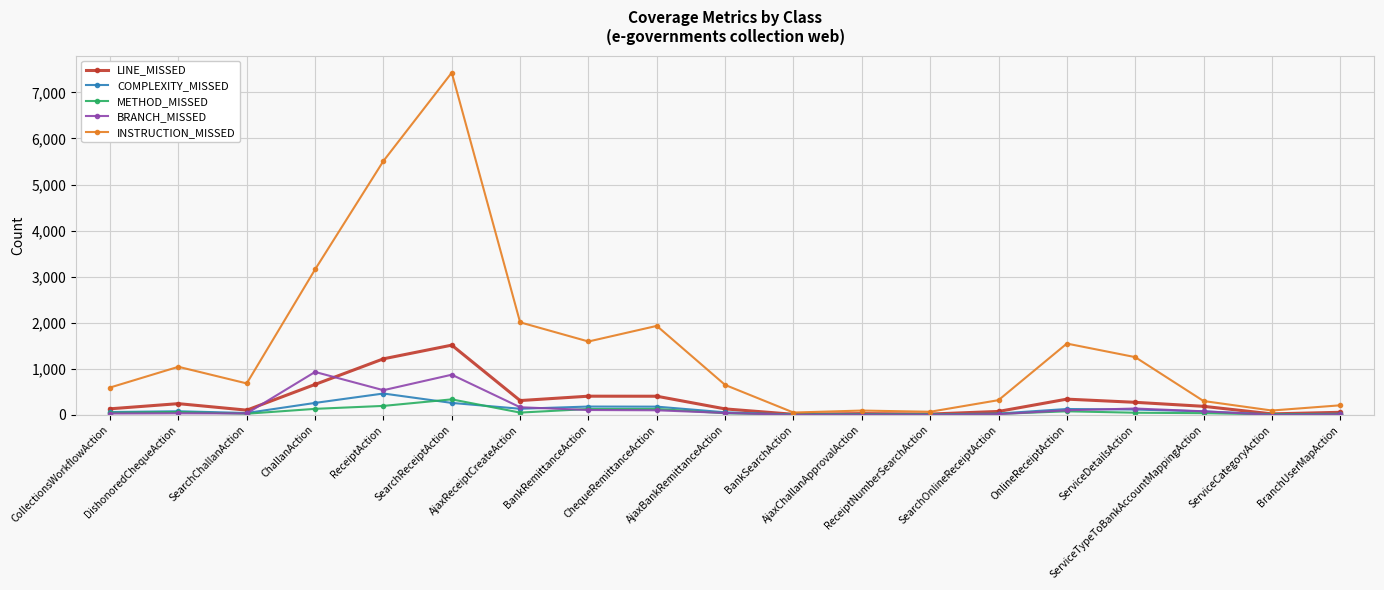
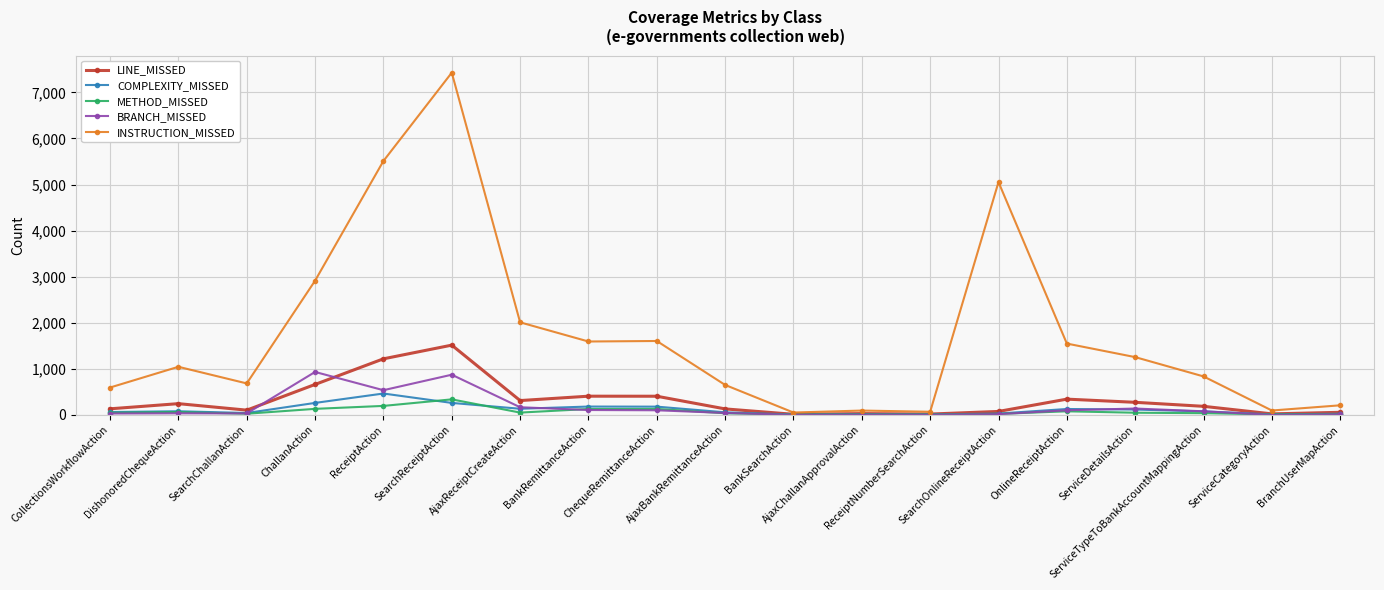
INSTRUCTION_MISSED, ChallanAction: 3,200 -> 2,900
INSTRUCTION_MISSED, ChequeRemittanceAction: 1,900 -> 1,600
INSTRUCTION_MISSED, SearchOnlineReceiptAction: 300 -> 5,100
INSTRUCTION_MISSED, ServiceTypeToBankAccountMappingAction: 300 -> 800
